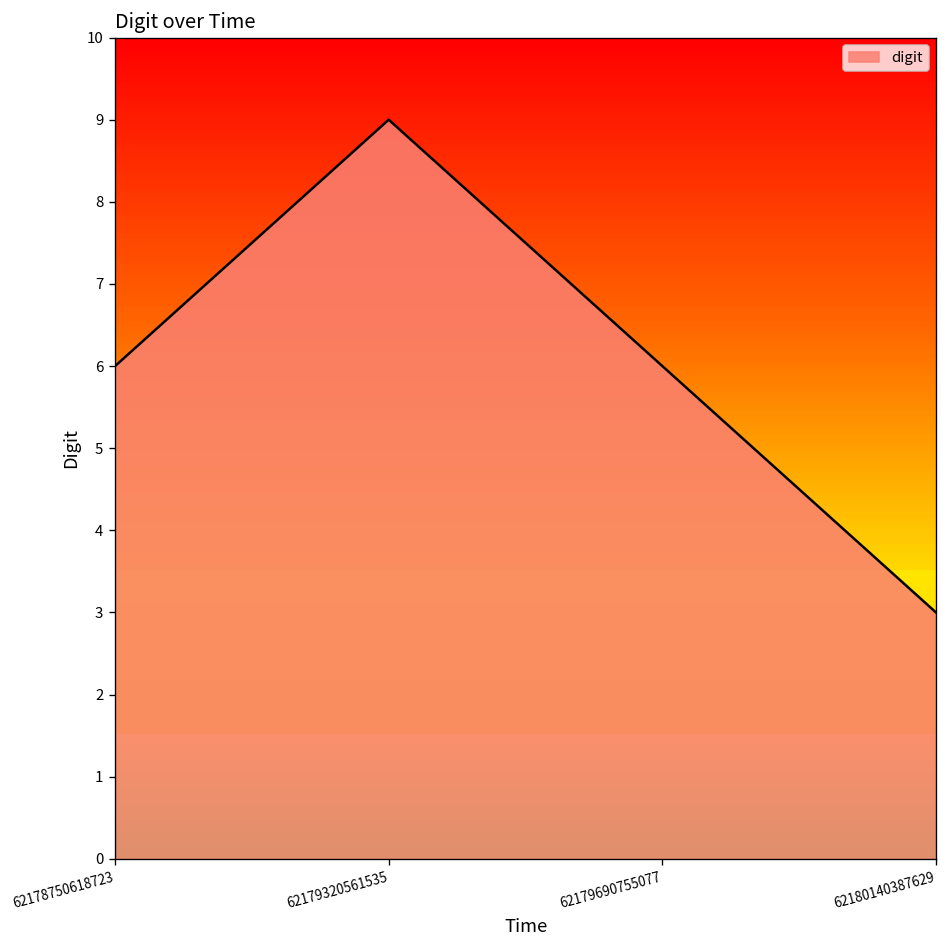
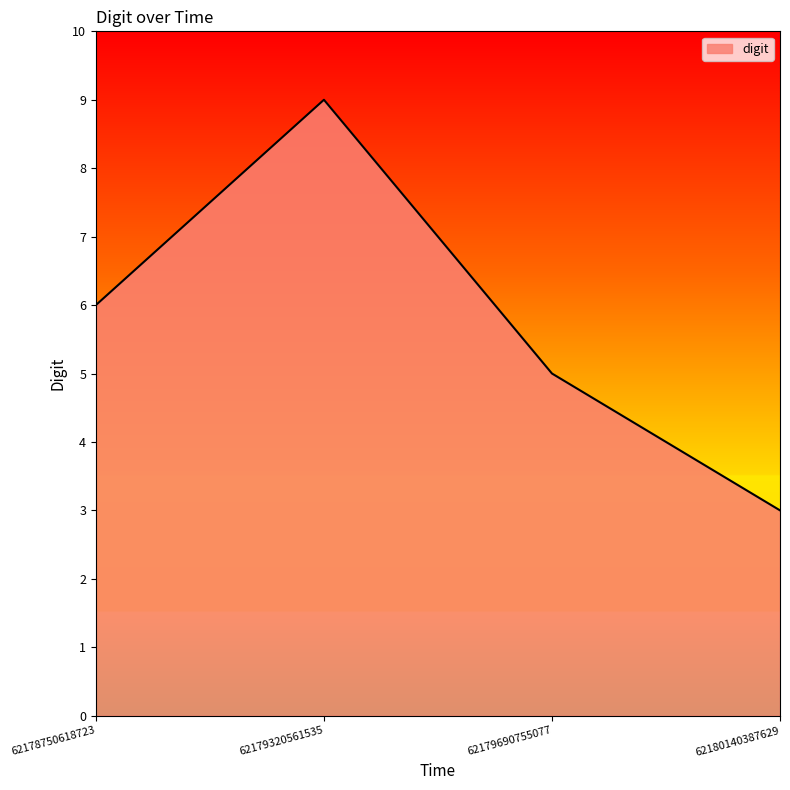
62179690755077: 6 -> 5
